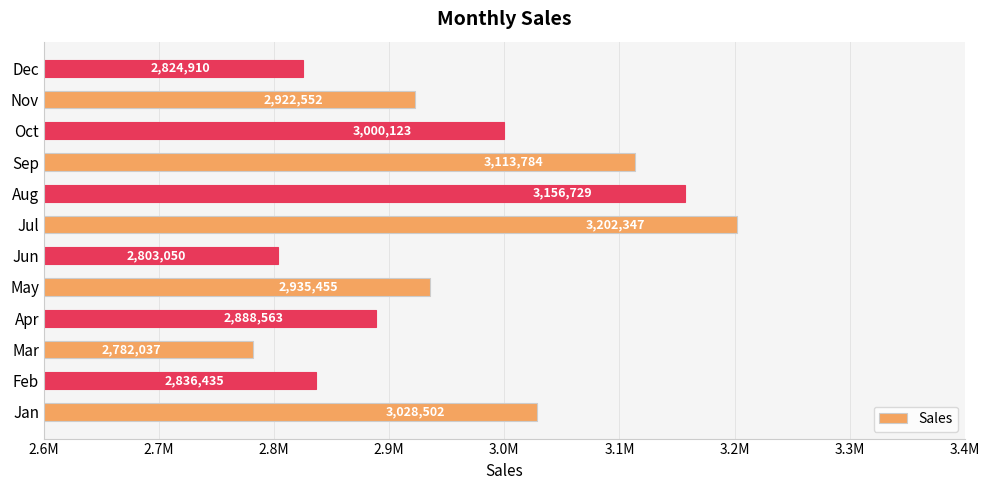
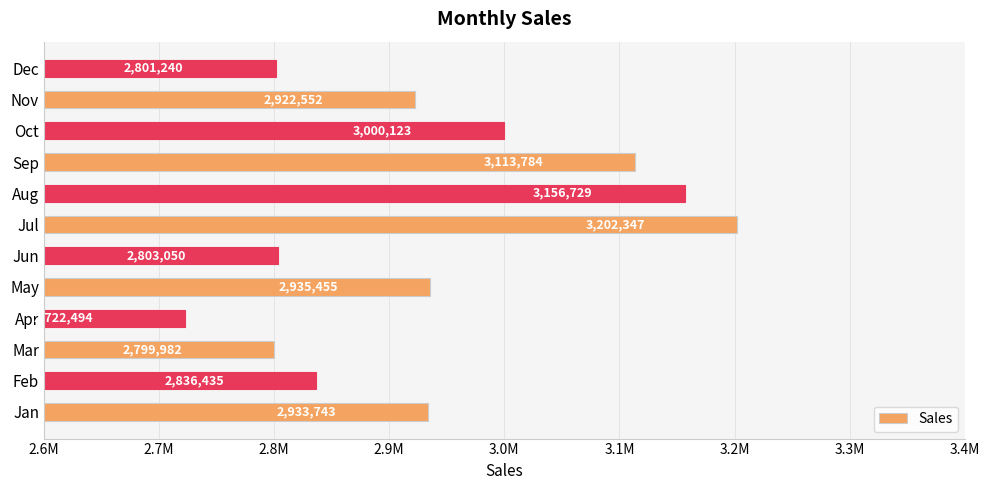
Dec: 2,824,910 -> 2,801,240
Apr: 2,888,563 -> 2,722,494
Mar: 2,782,037 -> 2,799,982
Jan: 3,028,502 -> 2,933,743
